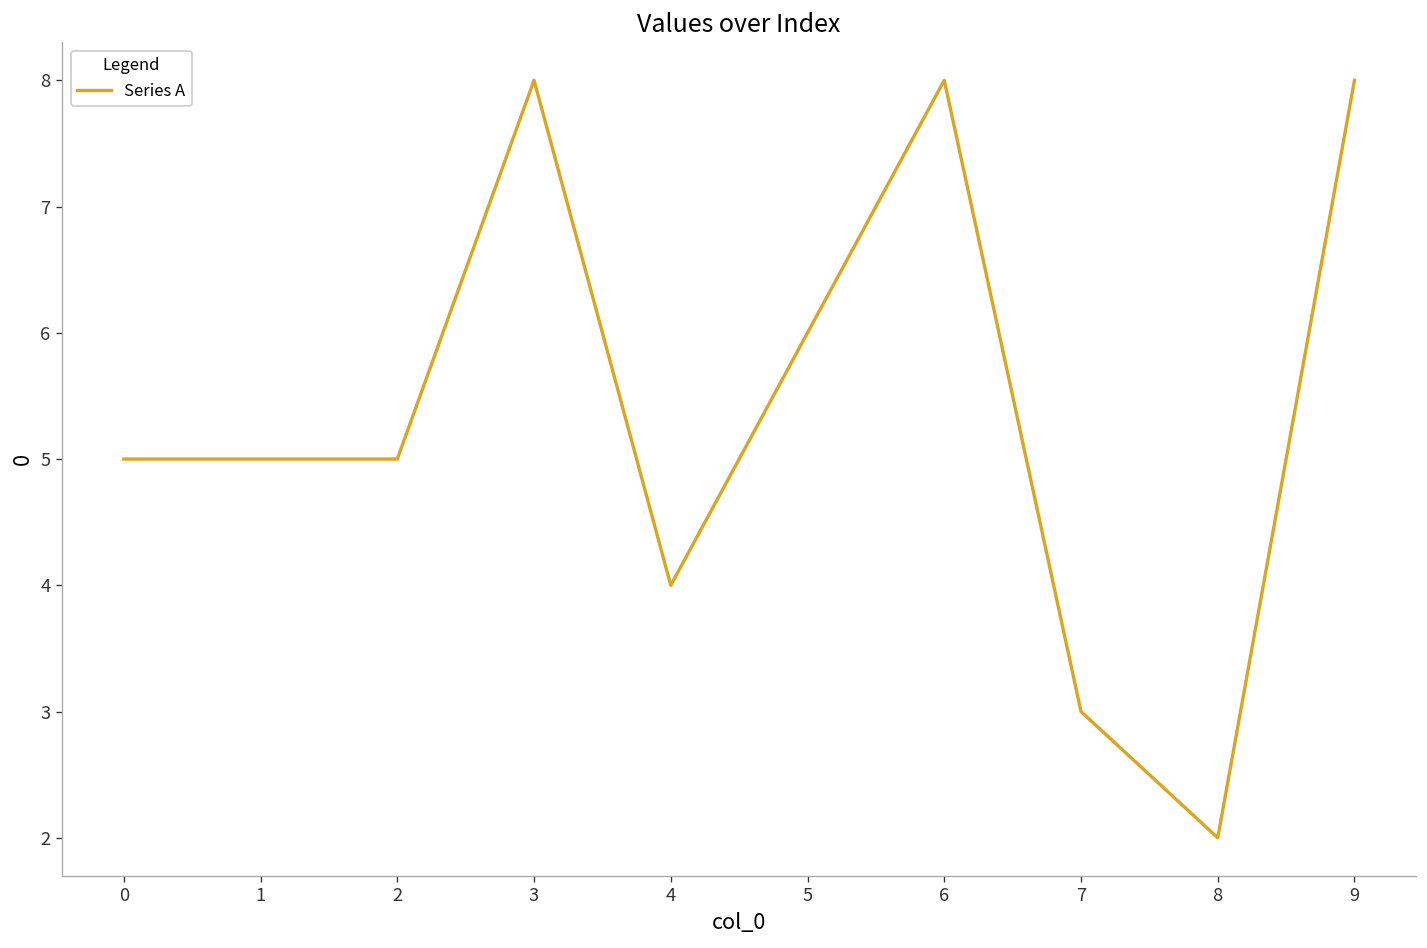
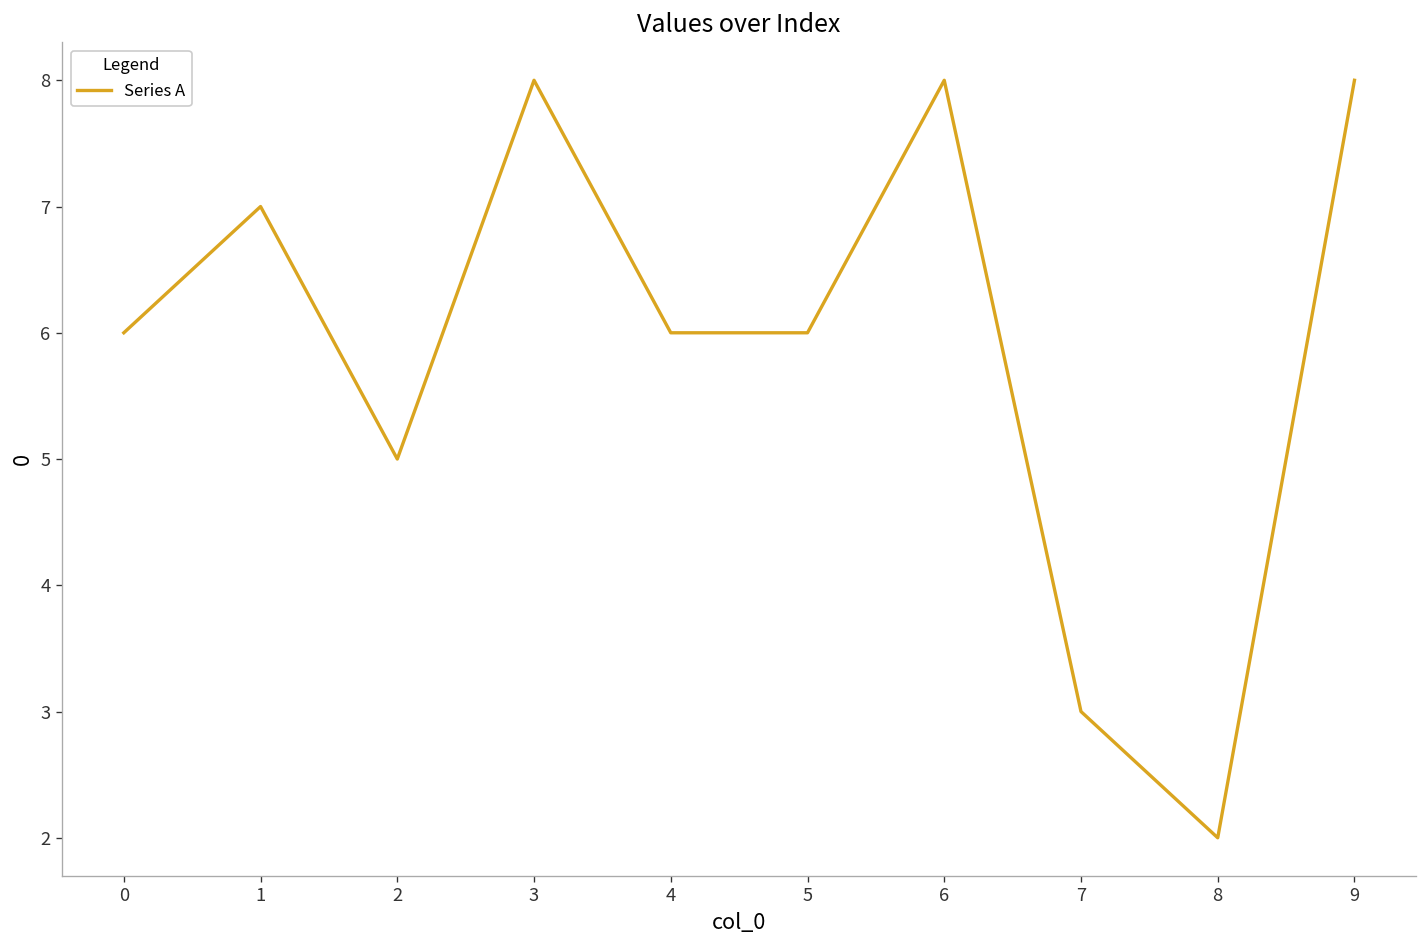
0: 5 -> 6
1: 5 -> 7
4: 4 -> 6
